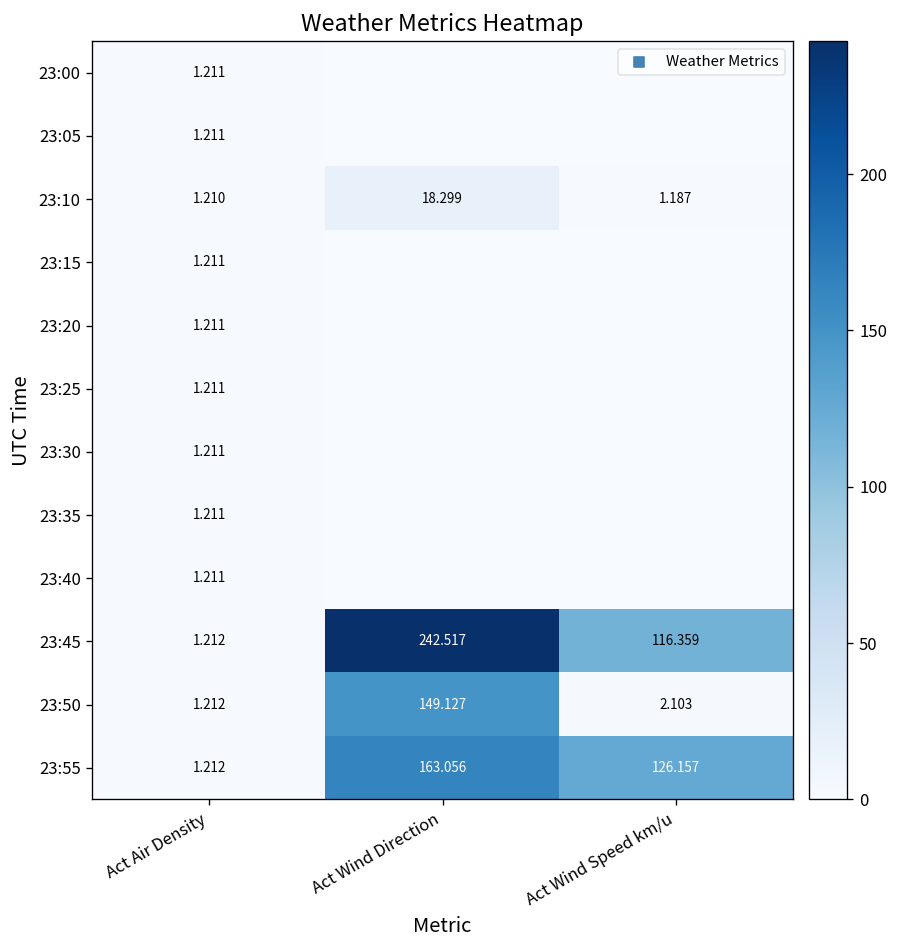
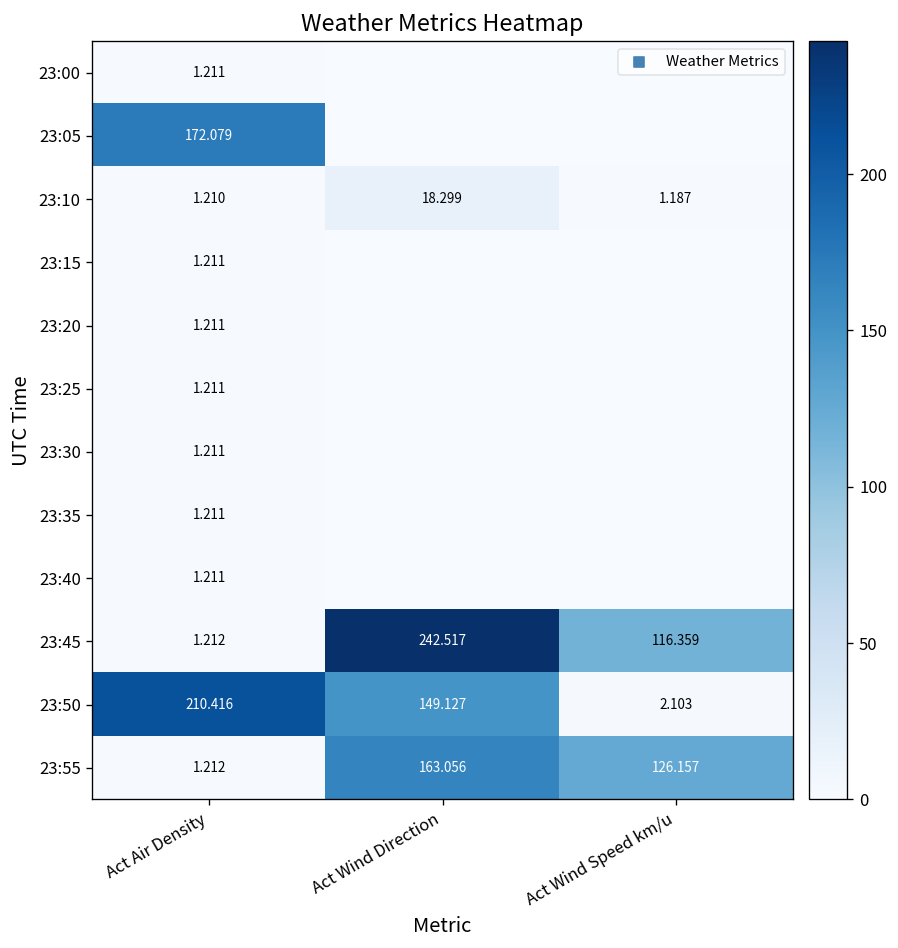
23:05, Act Air Density: 1.211 -> 172.079
23:50, Act Air Density: 1.212 -> 210.416
